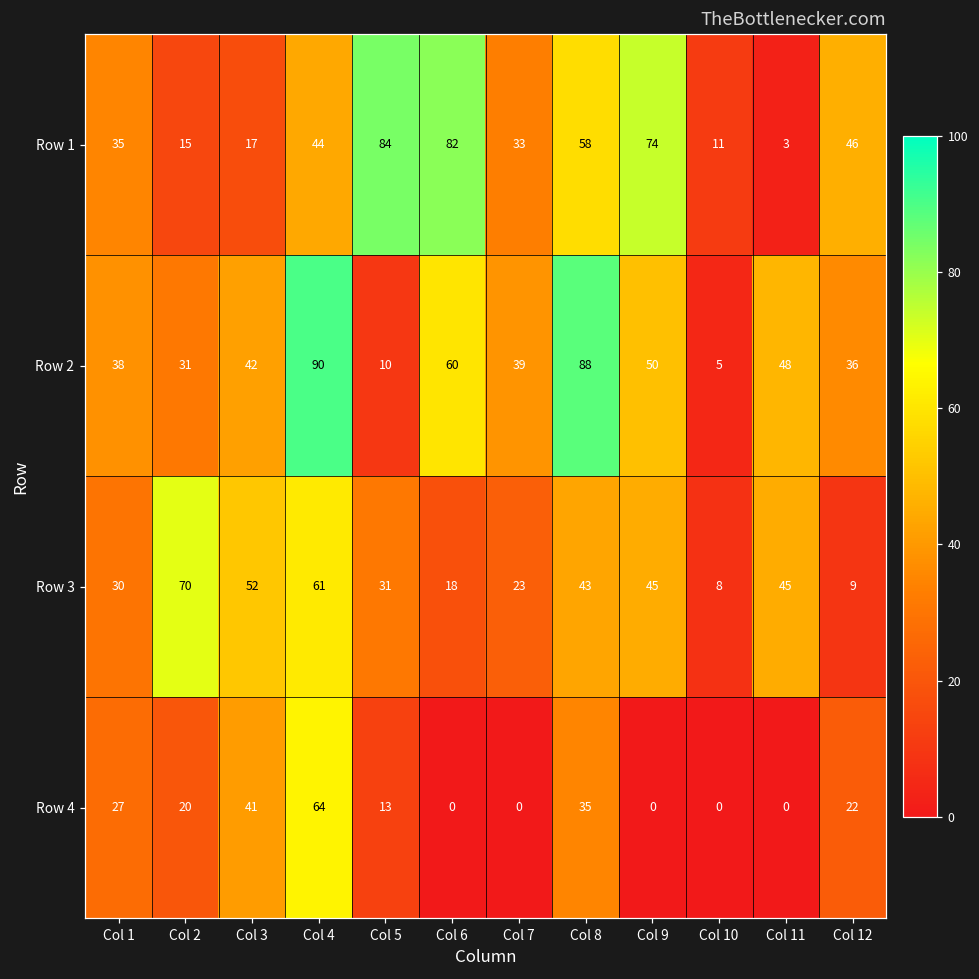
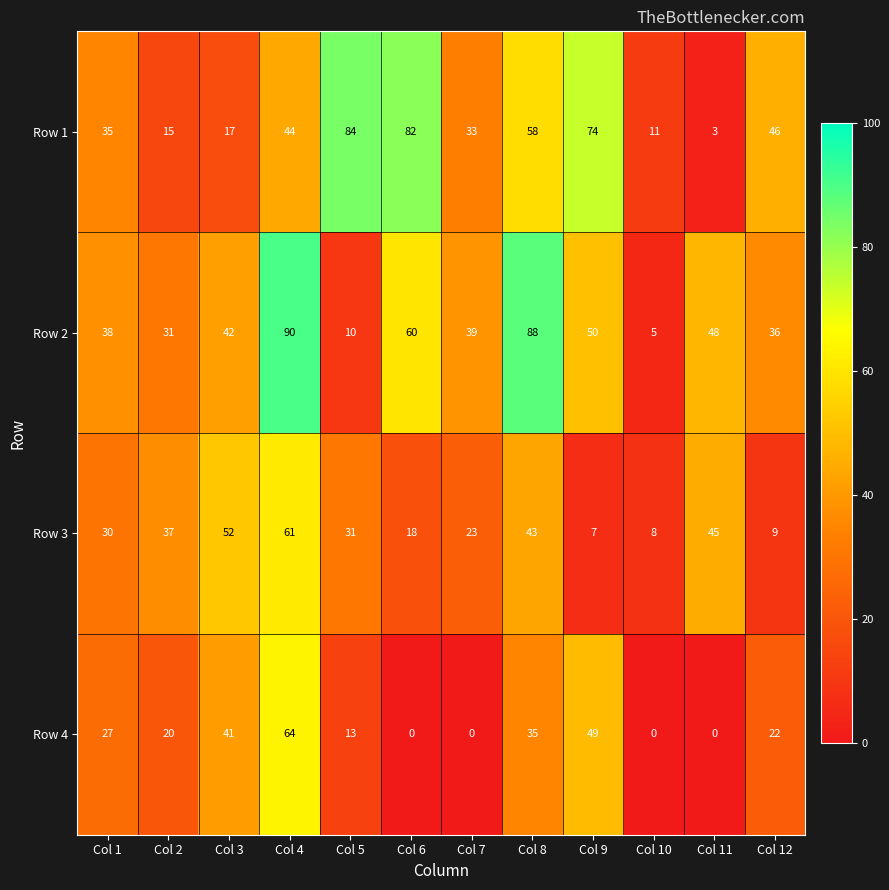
Row 3, Col 2: 70 -> 37
Row 3, Col 9: 45 -> 7
Row 4, Col 9: 0 -> 49
